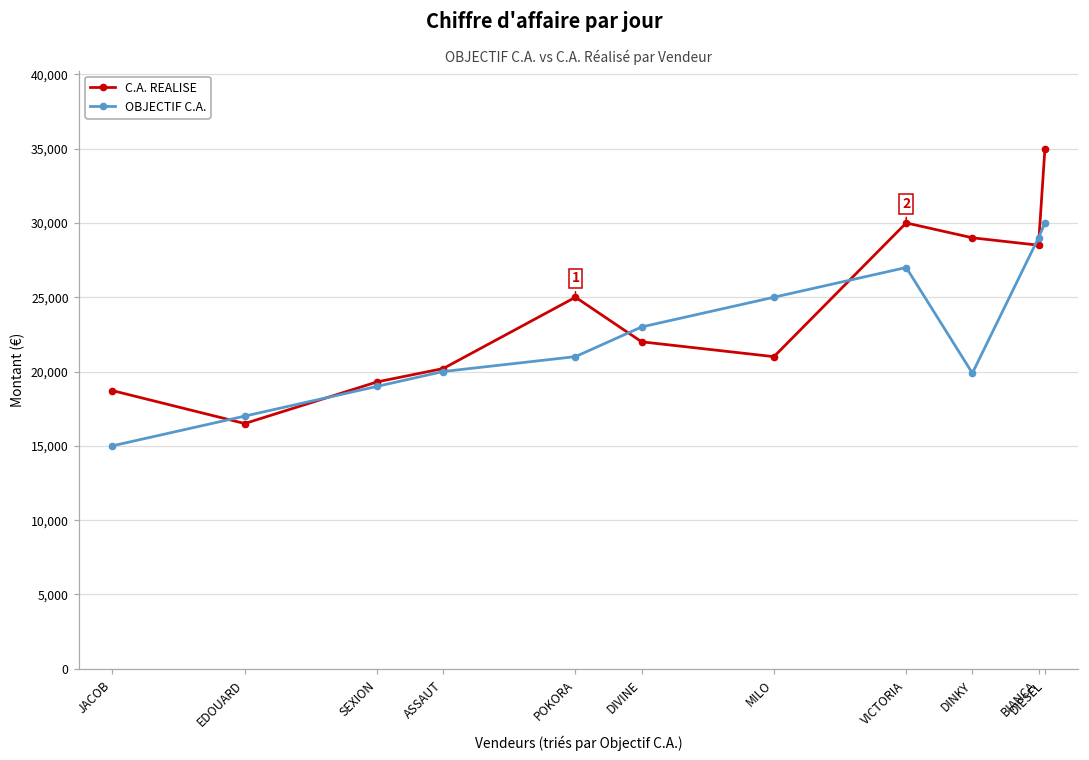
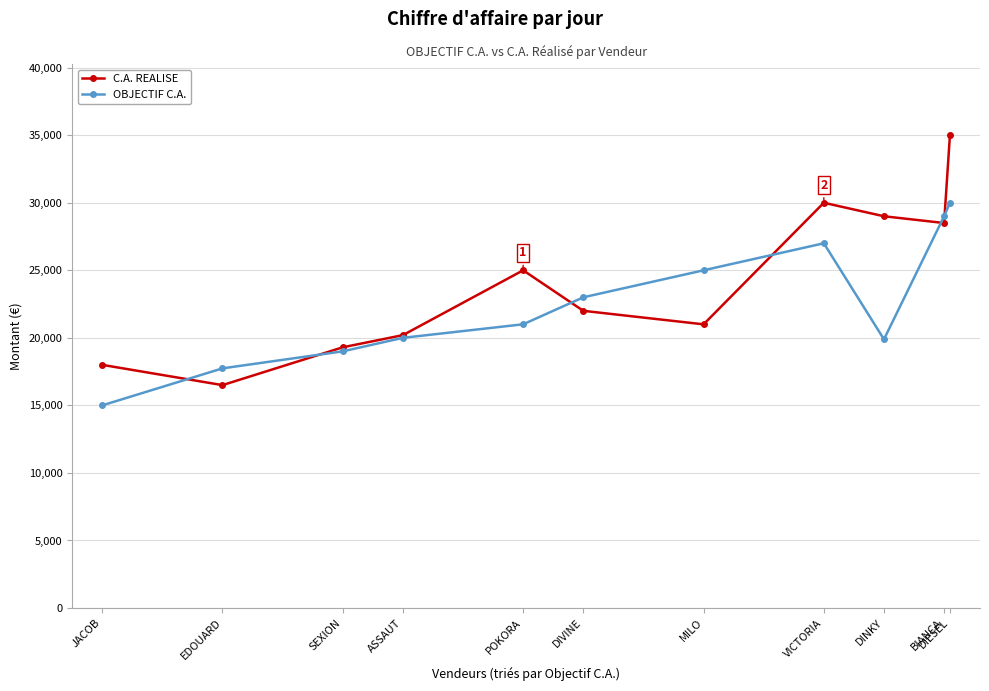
C.A. REALISE, JACOB: 18,700 -> 18,000
OBJECTIF C.A., EDOUARD: 17,000 -> 17,700
